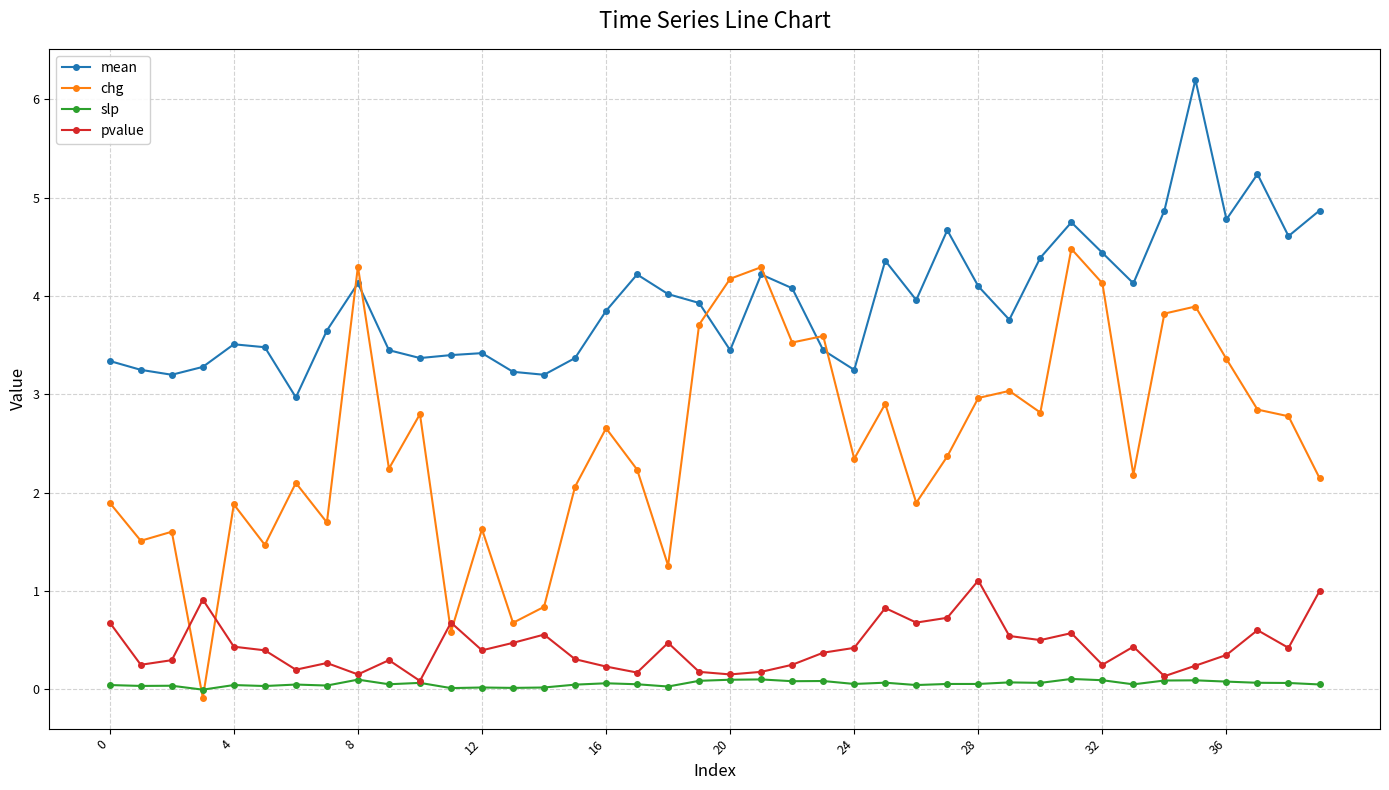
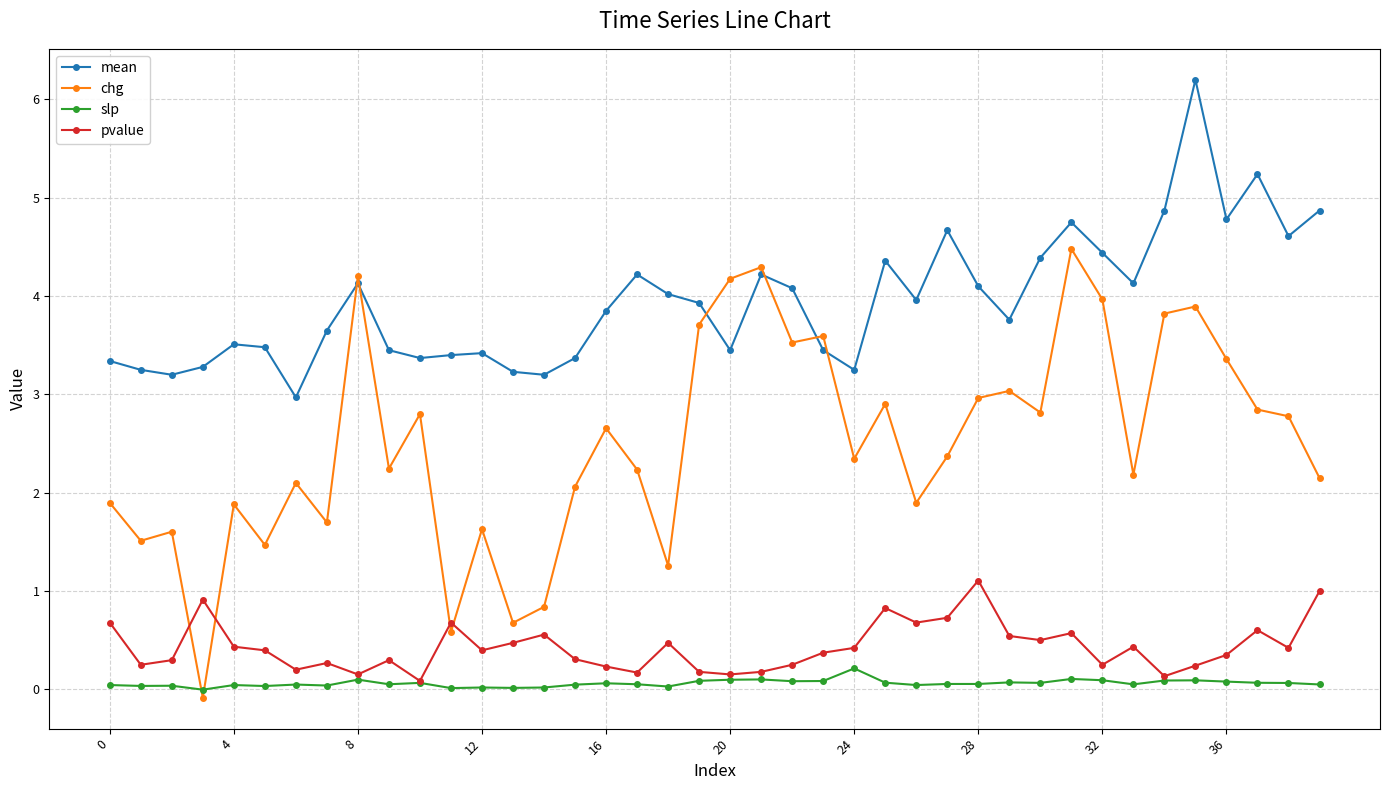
chg, 8: 4.3 -> 4.2
slp, 24: 0.1 -> 0.2
chg, 32: 4.1 -> 4.0
